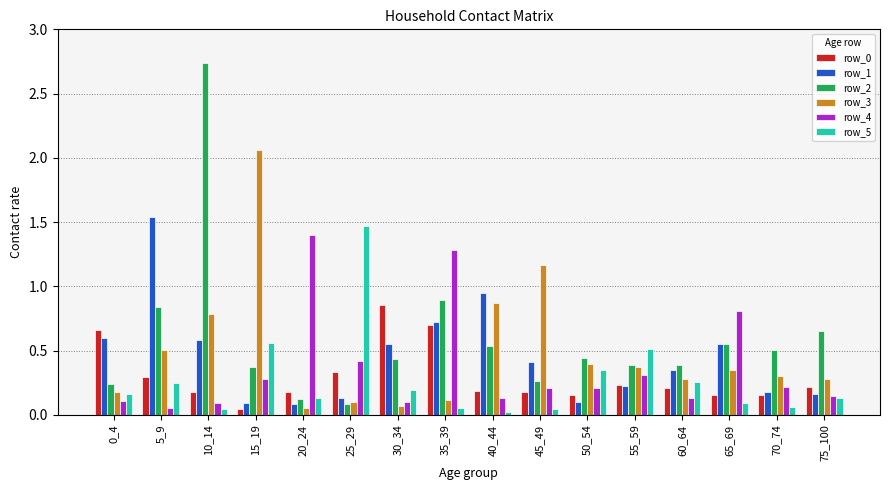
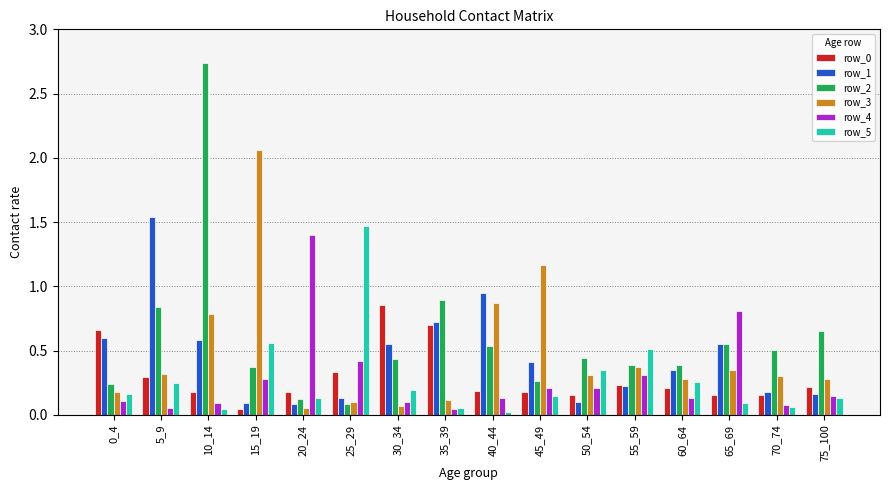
row_3, 5_9: 0.51 -> 0.32
row_4, 35_39: 1.29 -> 0.04
row_5, 45_49: 0.05 -> 0.15
row_3, 50_54: 0.40 -> 0.31
row_4, 70_74: 0.22 -> 0.08
